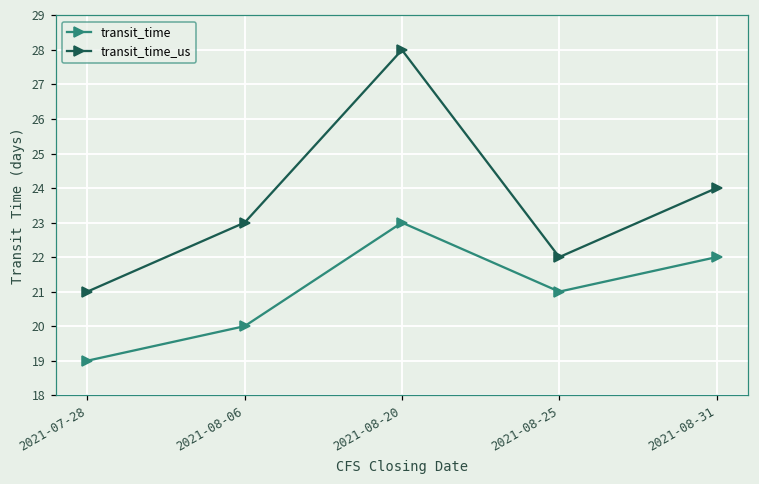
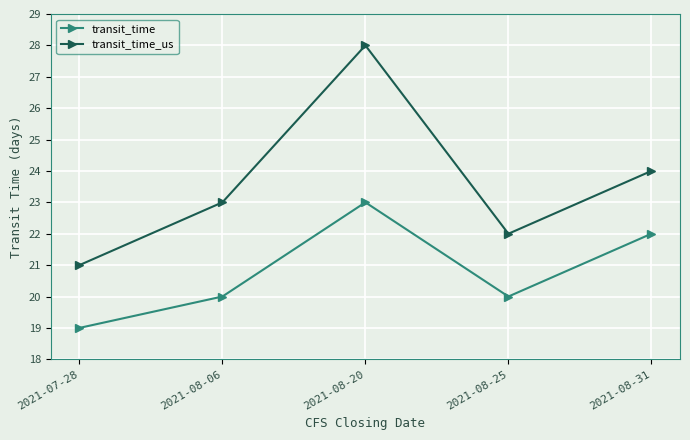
transit_time, 2021-08-25: 21 -> 20
